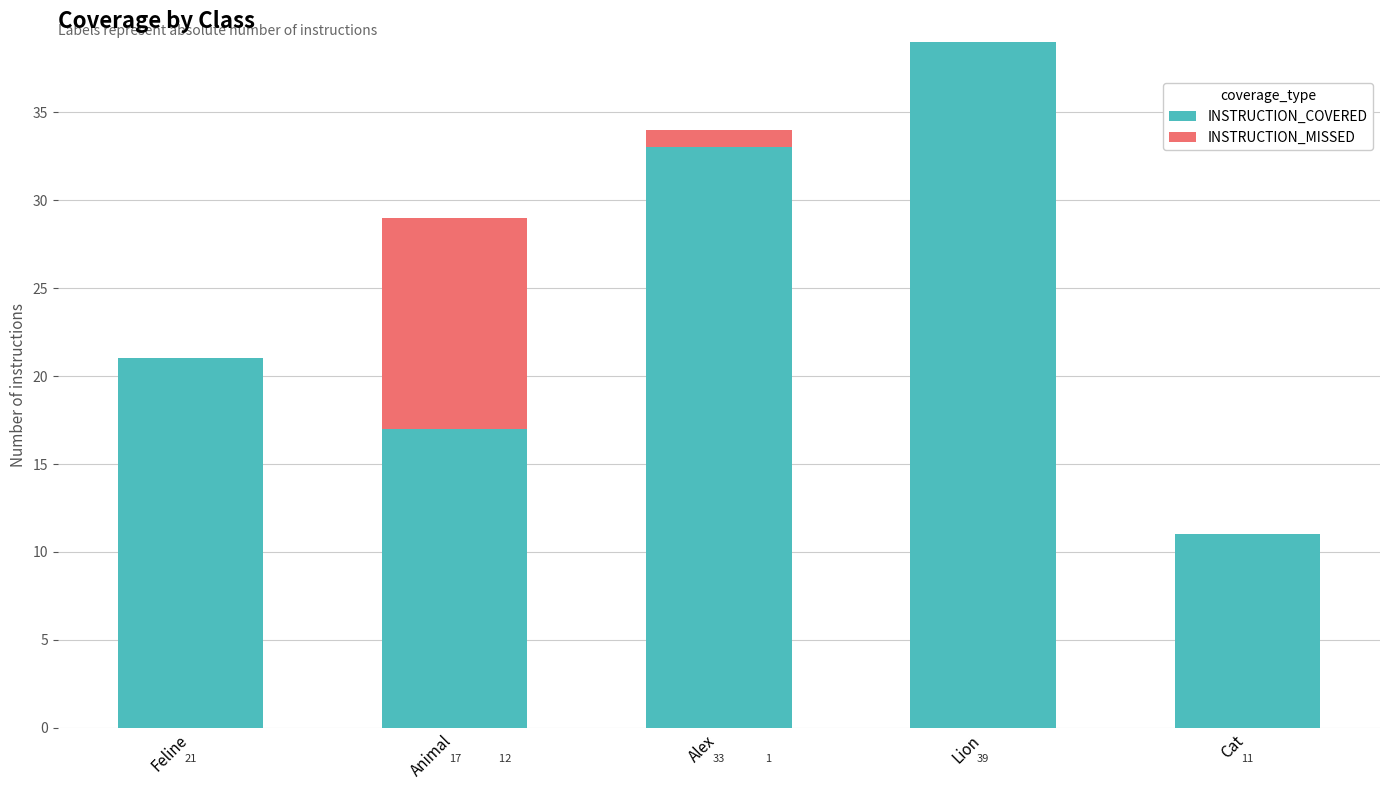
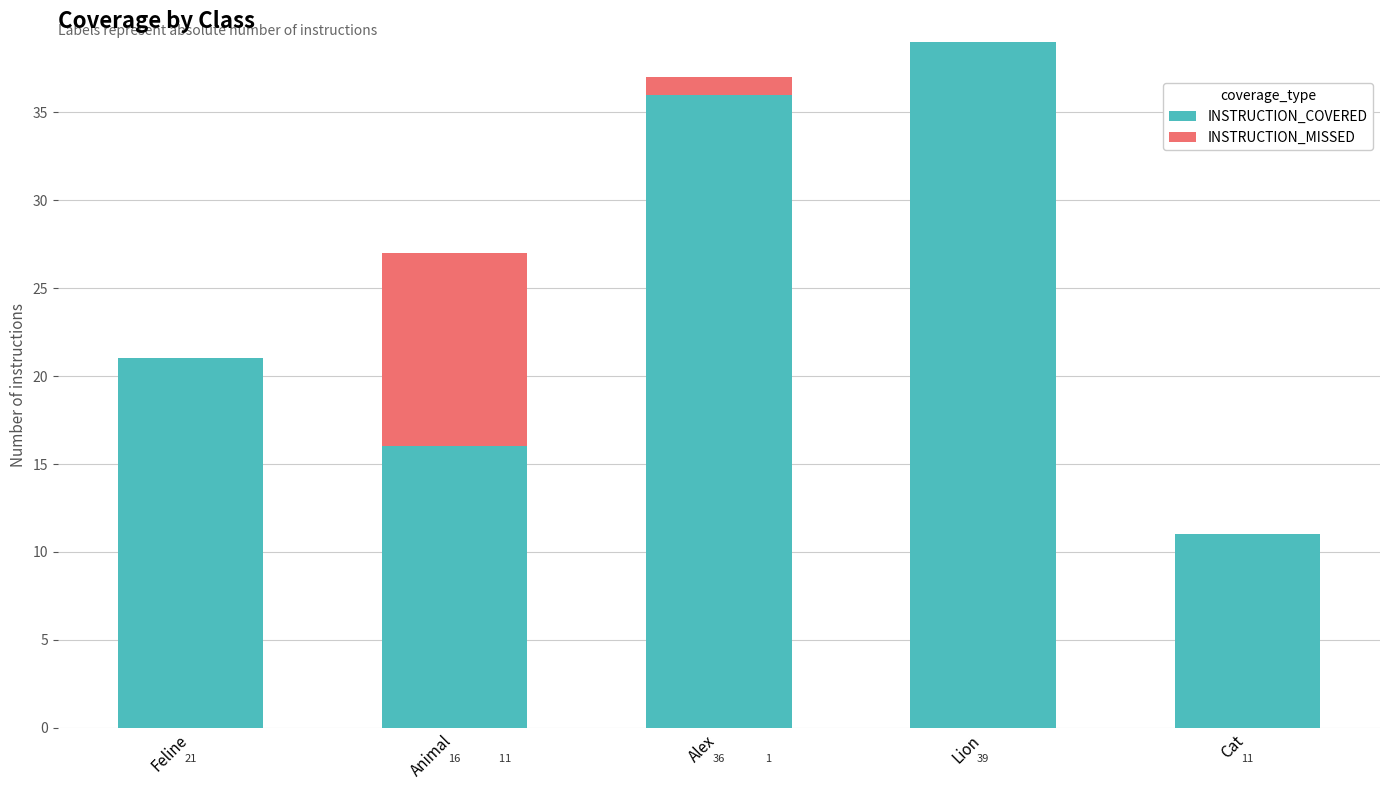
INSTRUCTION_COVERED, Animal: 17 -> 16
INSTRUCTION_MISSED, Animal: 12 -> 11
INSTRUCTION_COVERED, Alex: 33 -> 36
